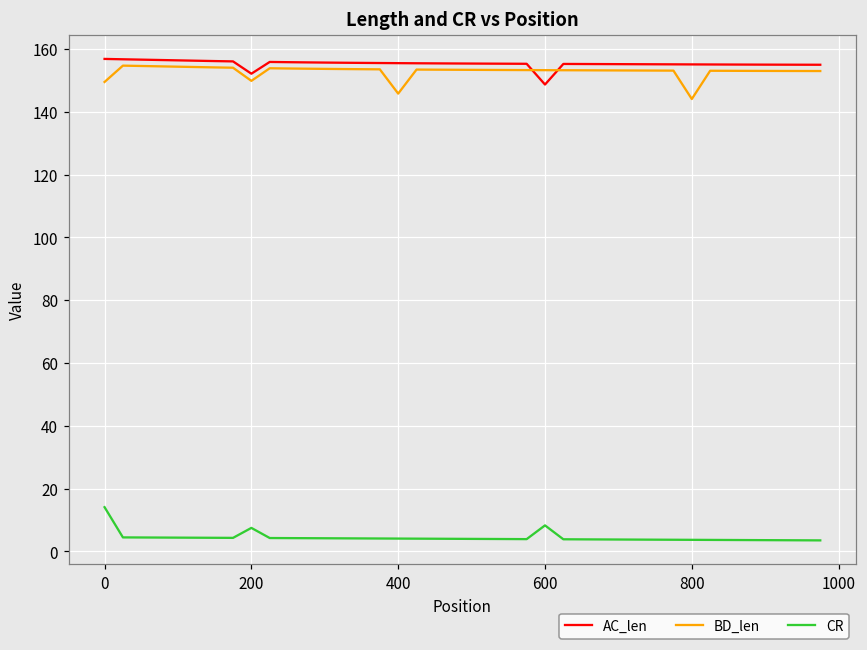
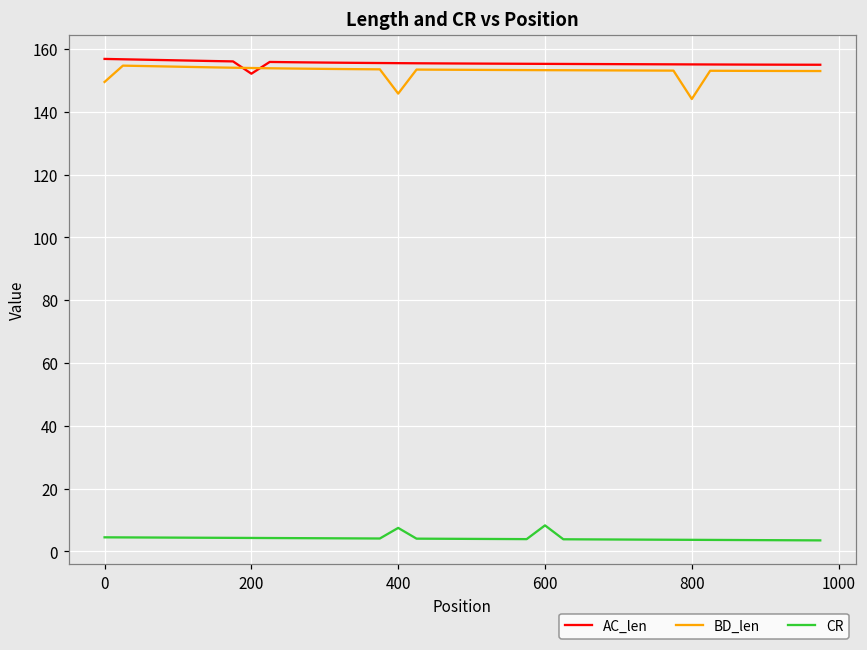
CR, 0: 14 -> 5
BD_len, 200: 150 -> 154
CR, 200: 8 -> 4
CR, 400: 4 -> 8
AC_len, 600: 149 -> 155
